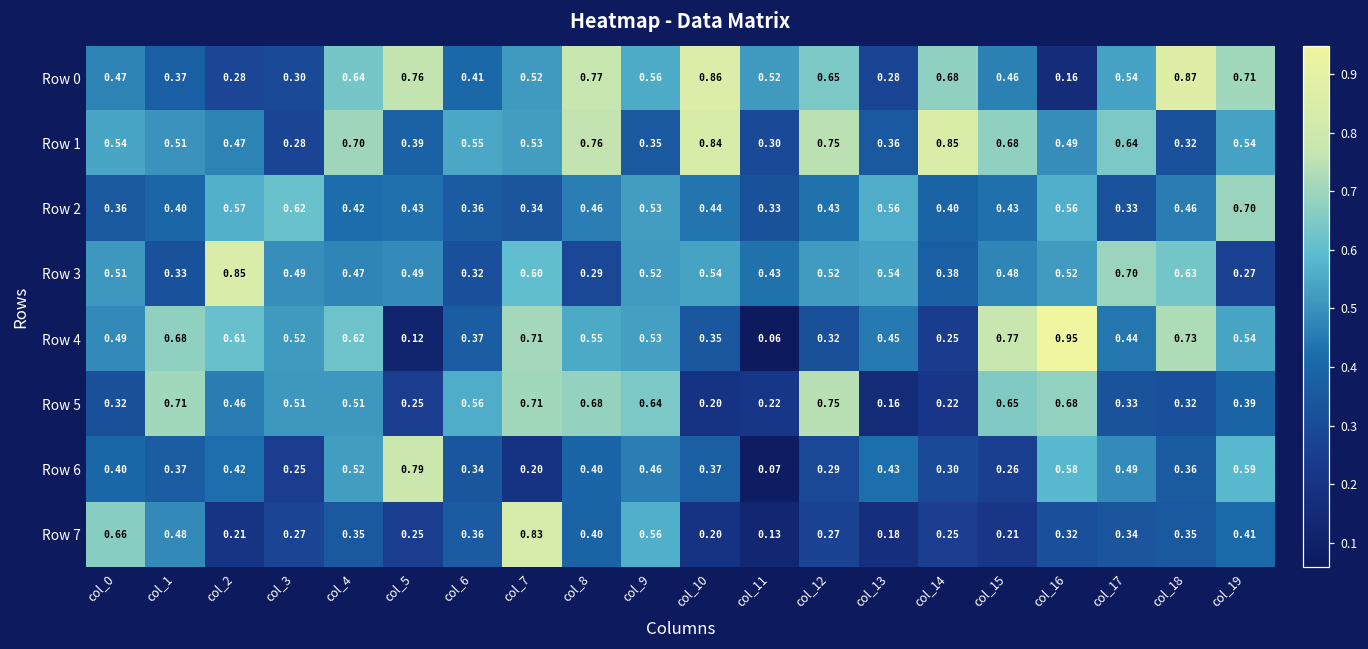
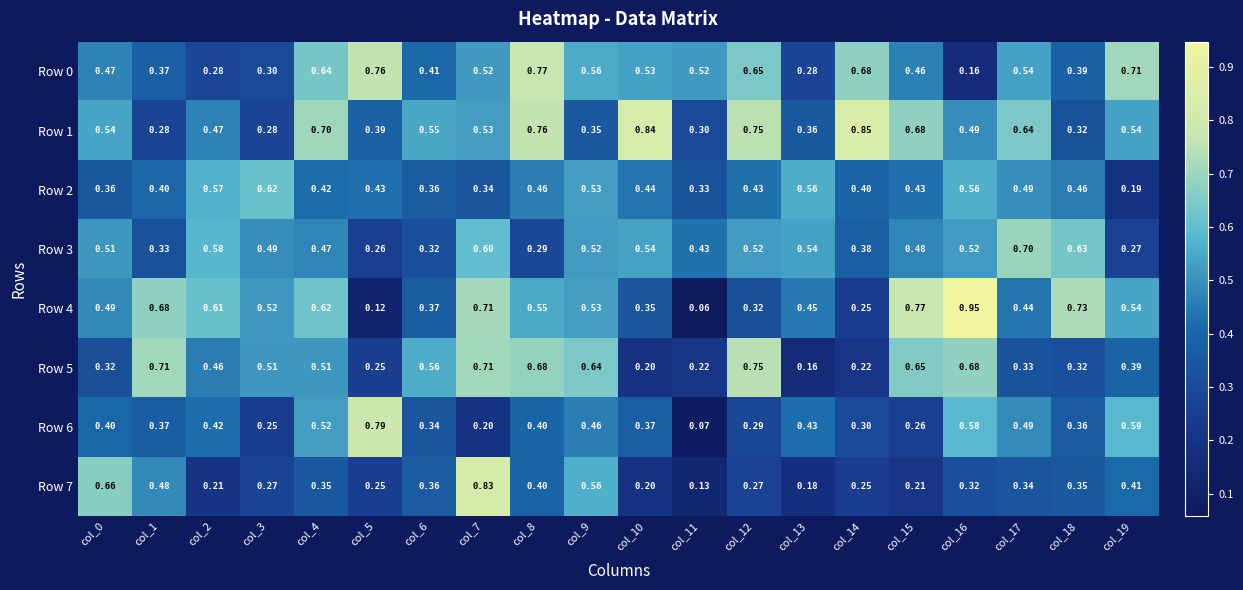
Row 0, col_10: 0.86 -> 0.53
Row 0, col_18: 0.87 -> 0.39
Row 1, col_1: 0.51 -> 0.28
Row 2, col_17: 0.33 -> 0.49
Row 2, col_19: 0.70 -> 0.19
Row 3, col_2: 0.85 -> 0.58
Row 3, col_5: 0.49 -> 0.26
